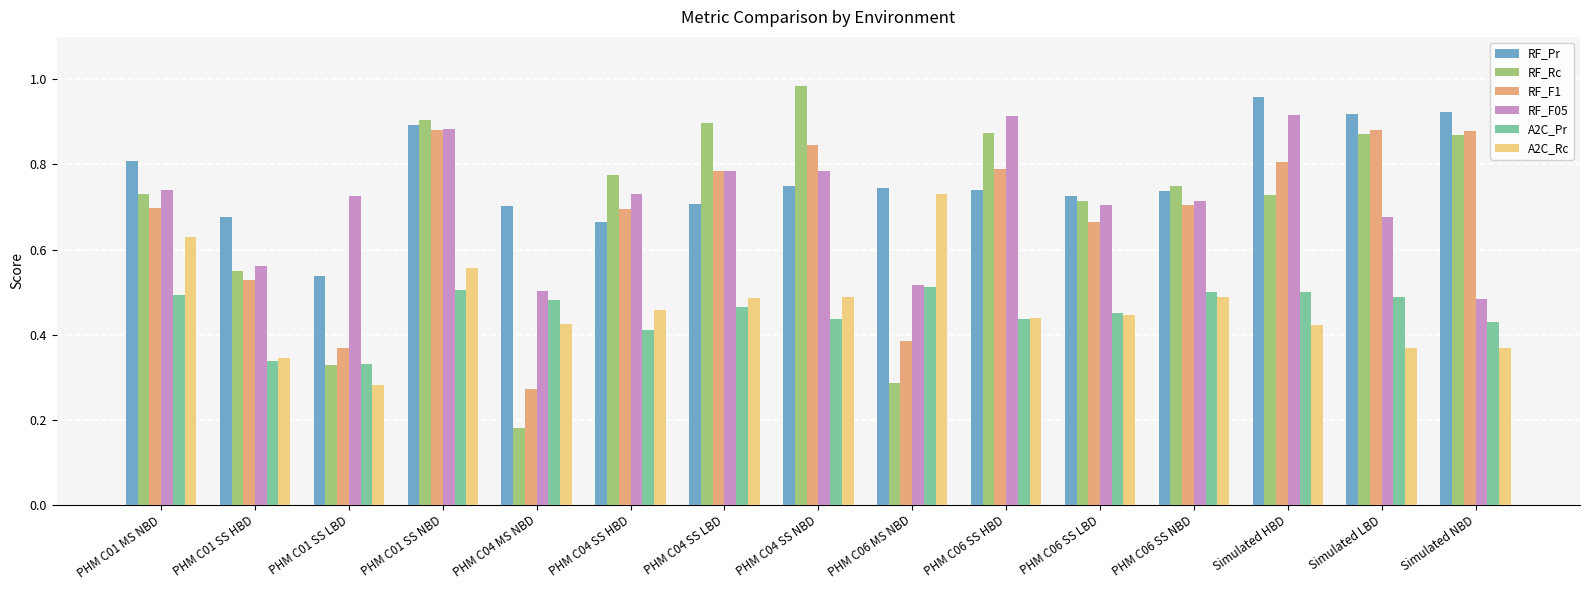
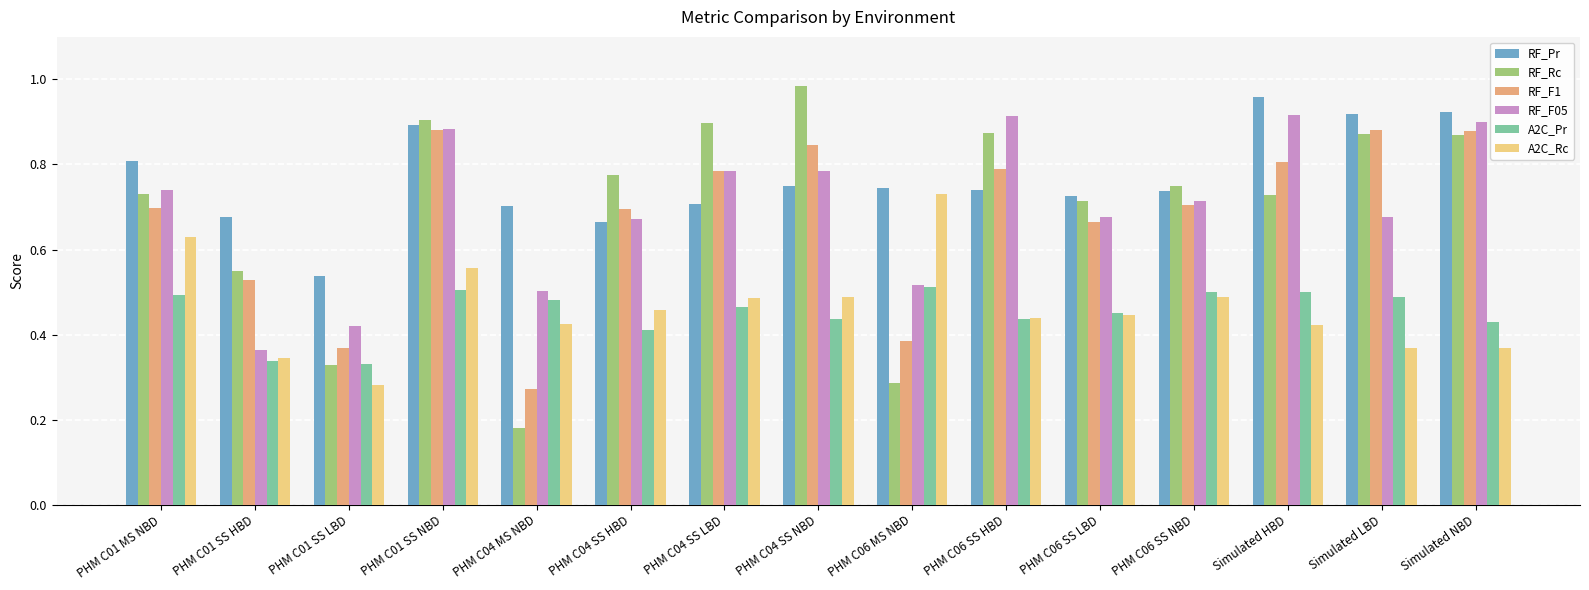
RF_F05, PHM C01 SS HBD: 0.56 -> 0.36
RF_F05, PHM C01 SS LBD: 0.73 -> 0.42
RF_F05, PHM C04 SS HBD: 0.73 -> 0.67
RF_F05, PHM C06 SS LBD: 0.70 -> 0.68
RF_F05, Simulated NBD: 0.48 -> 0.90
